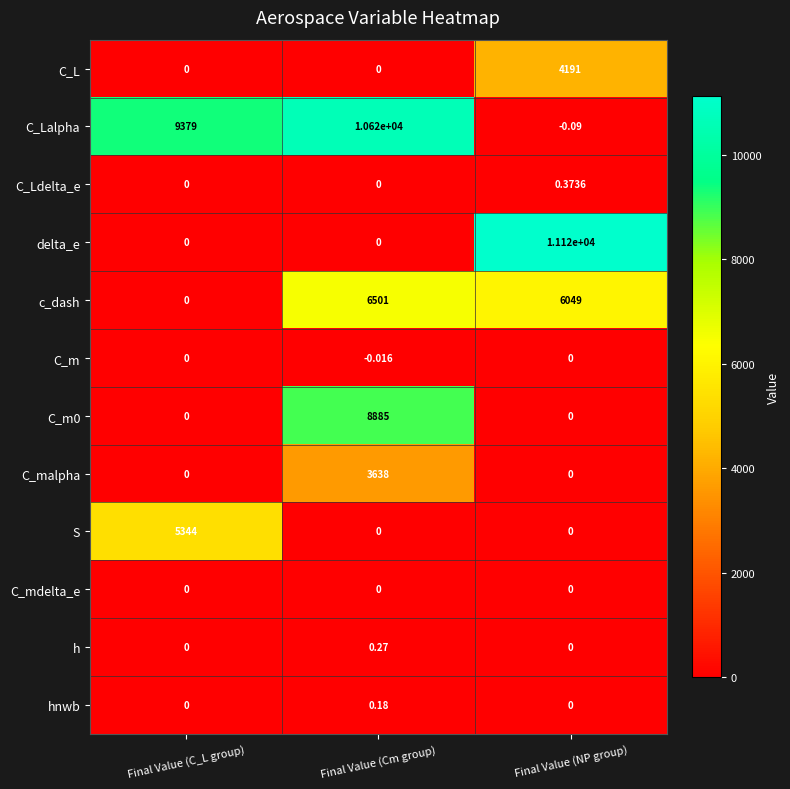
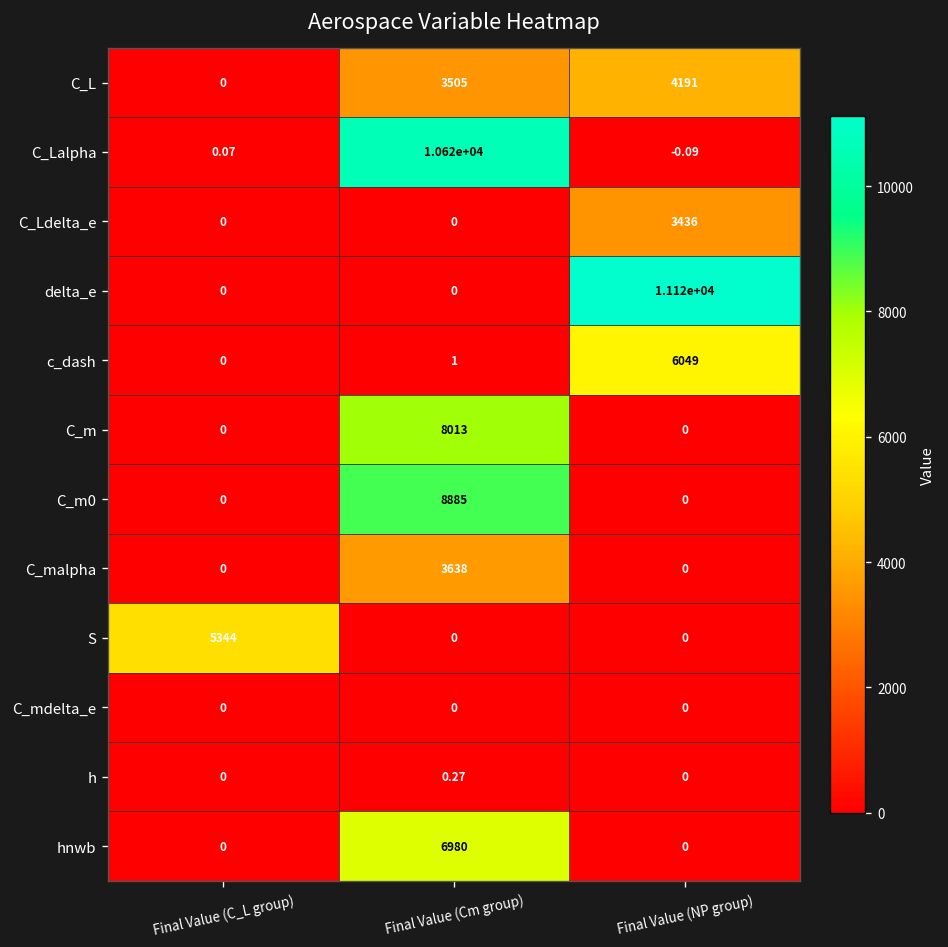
C_L, Final Value (Cm group): 0 -> 3505
C_Lalpha, Final Value (C_L group): 9379 -> 0.07
C_Ldelta_e, Final Value (NP group): 0.3736 -> 3436
c_dash, Final Value (Cm group): 6501 -> 1
C_m, Final Value (Cm group): -0.016 -> 8013
hnwb, Final Value (Cm group): 0.18 -> 6980
